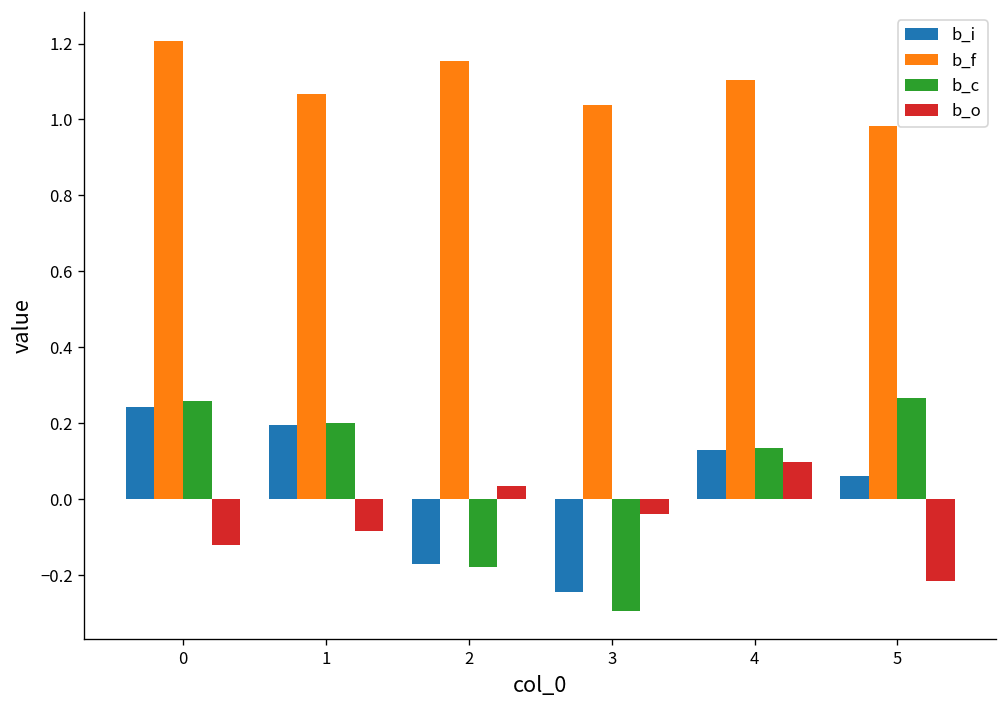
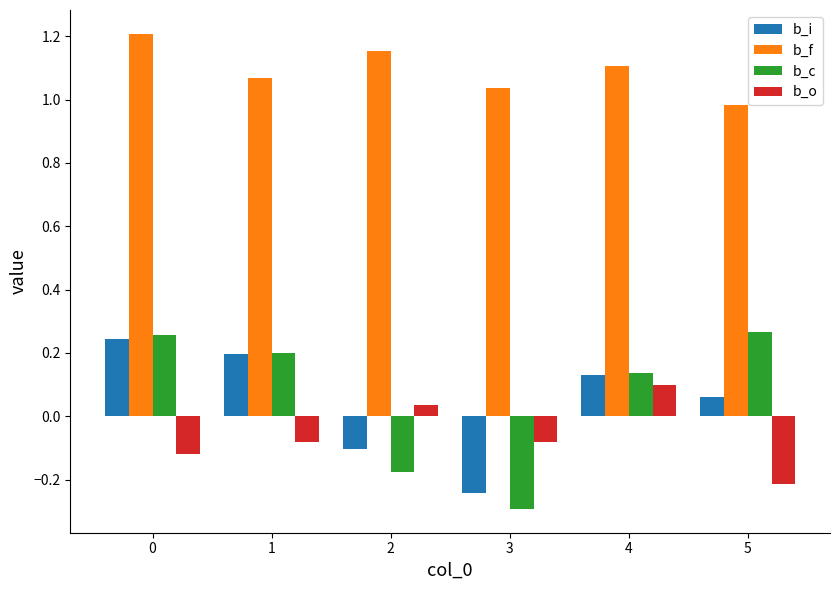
b_i, 2: -0.17 -> -0.10
b_o, 3: -0.04 -> -0.08
